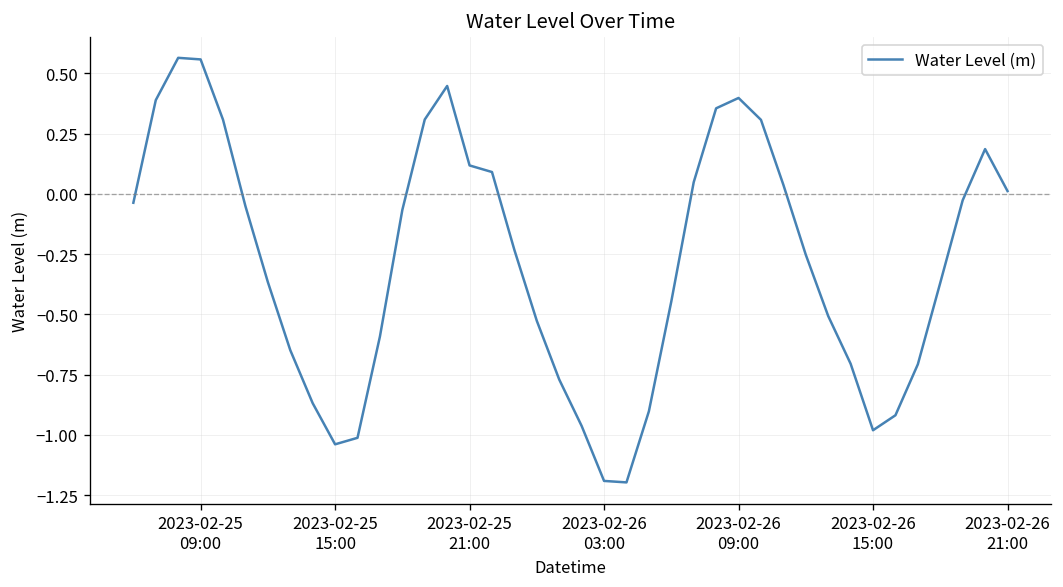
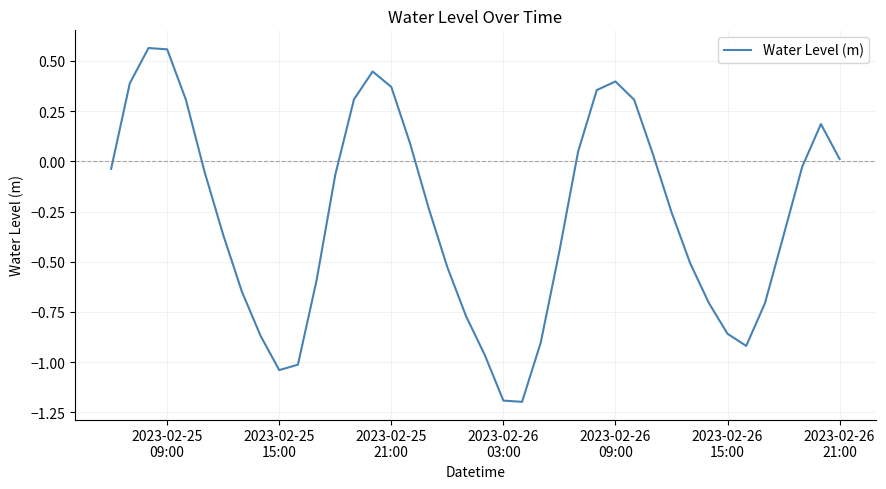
2023-02-25 21:00: 0.12 -> 0.37
2023-02-26 15:00: -0.98 -> -0.86
